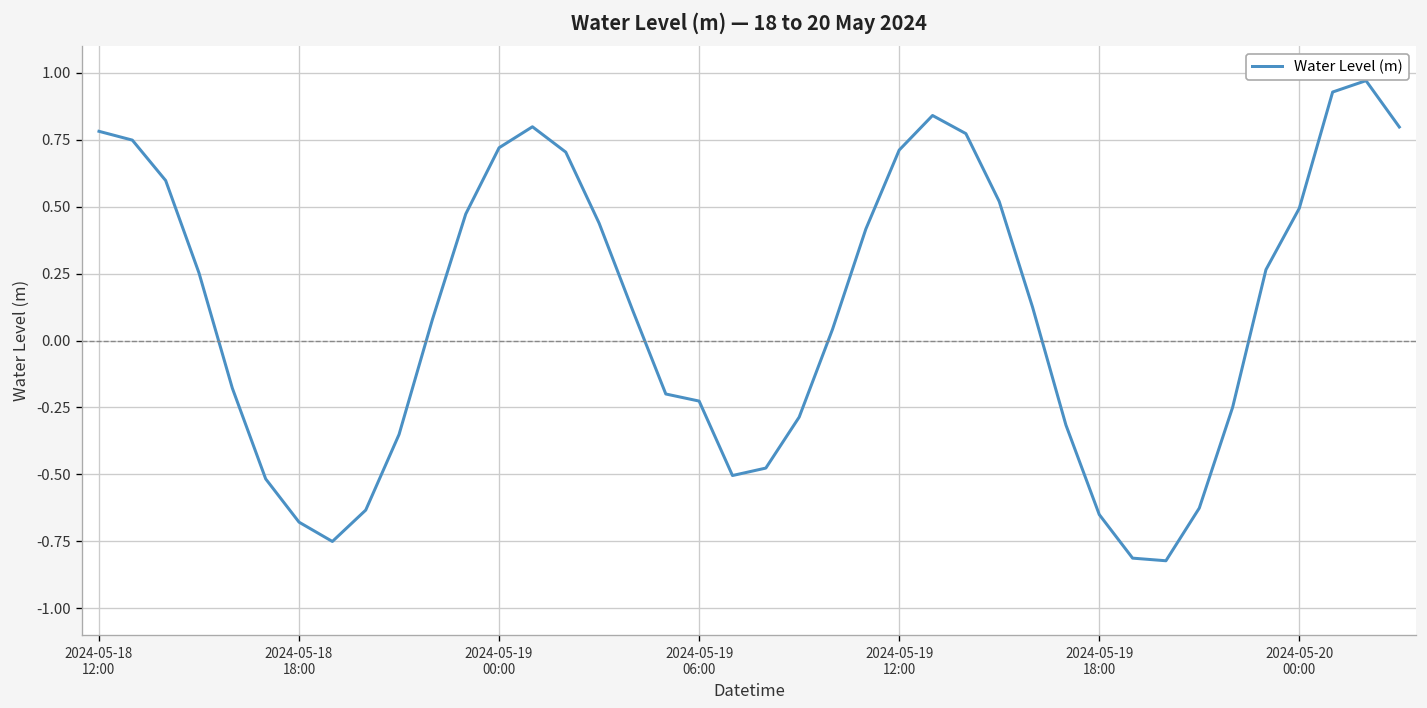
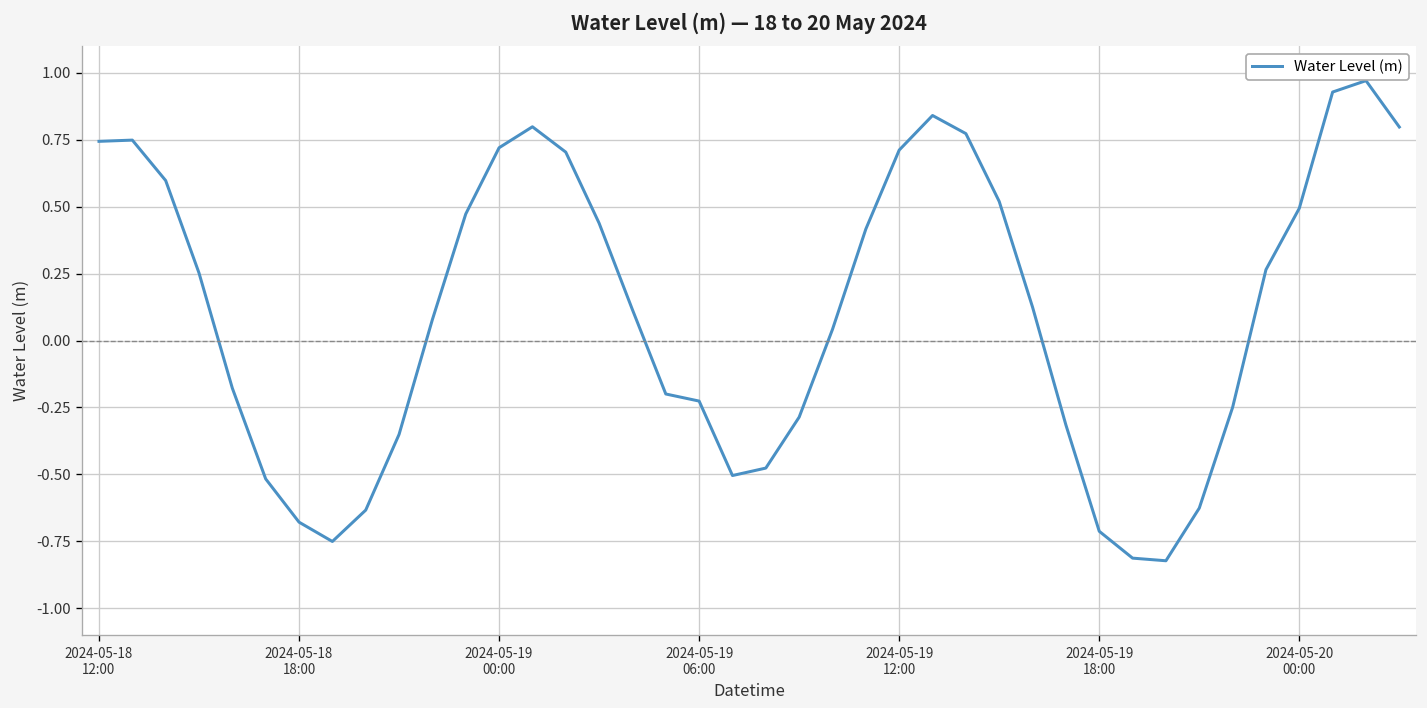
2024-05-18 12:00: 0.78 -> 0.74
2024-05-19 18:00: -0.65 -> -0.71
